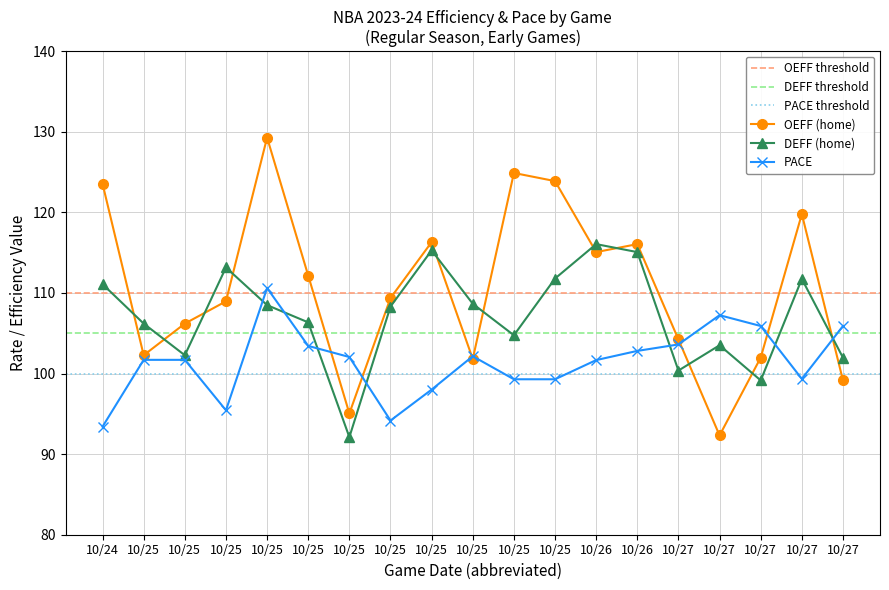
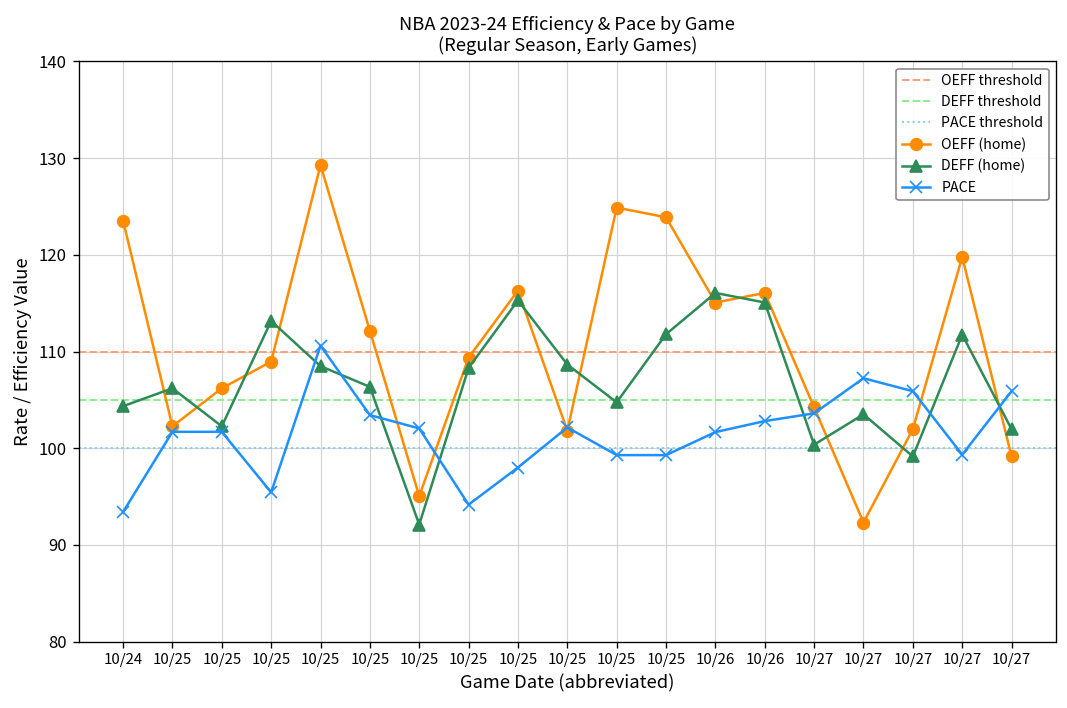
DEFF (home), 10/24: 111 -> 104
